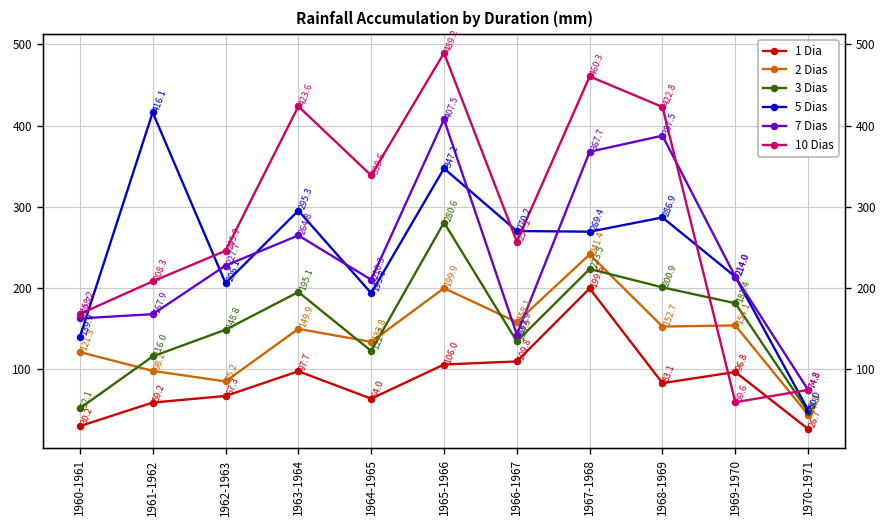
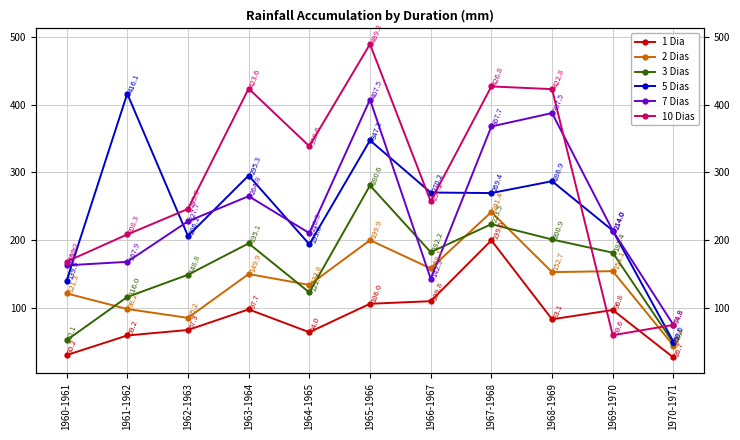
3 Dias, 1966-1967: 134.5 -> 182.2
10 Dias, 1967-1968: 460.3 -> 426.8
